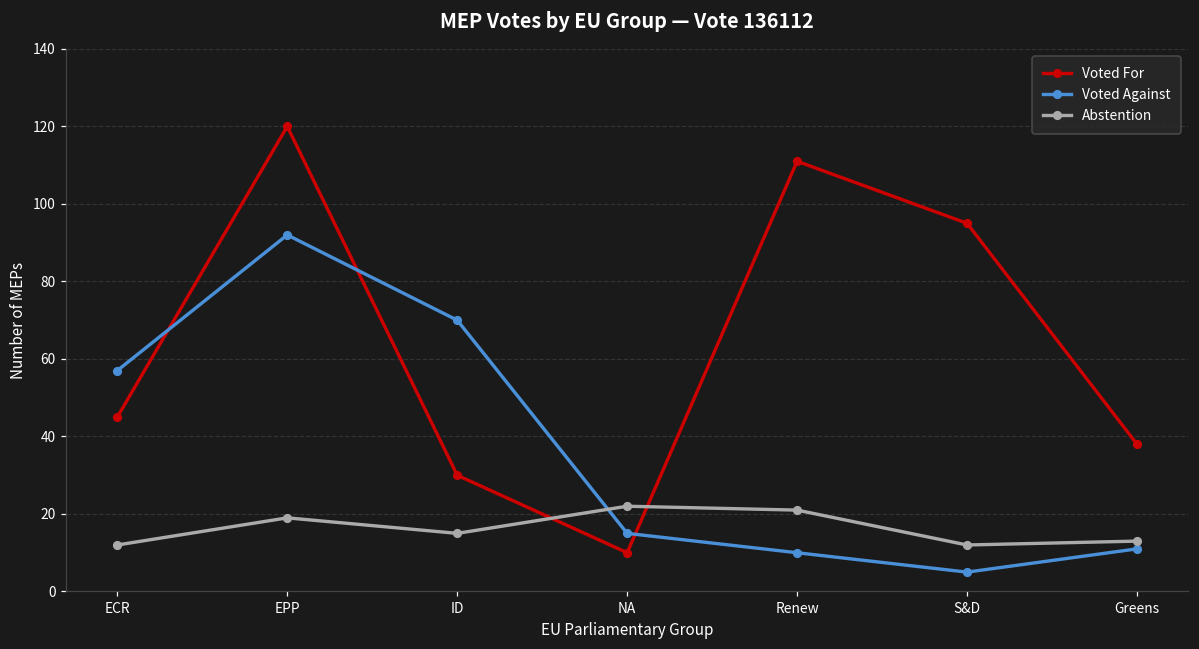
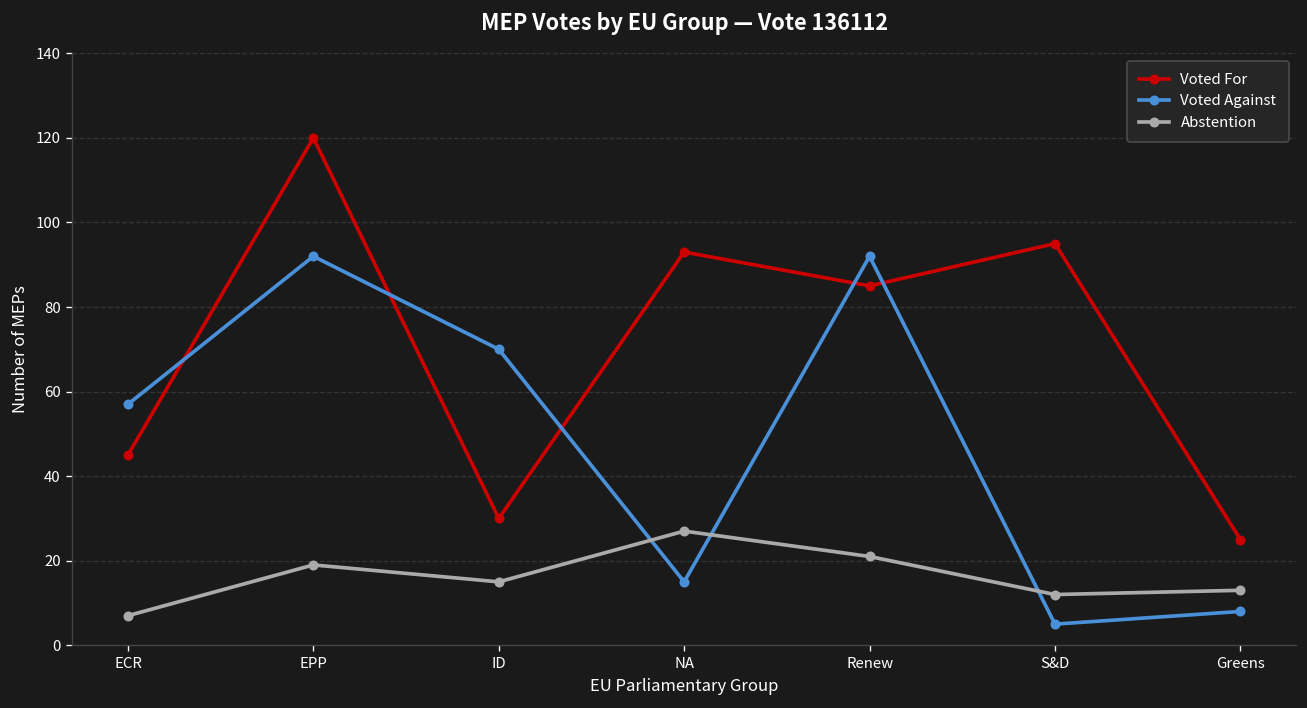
Abstention, ECR: 12 -> 7
Voted For, NA: 10 -> 93
Abstention, NA: 22 -> 27
Voted For, Renew: 111 -> 85
Voted Against, Renew: 10 -> 92
Voted For, Greens: 38 -> 25
Voted Against, Greens: 11 -> 8
